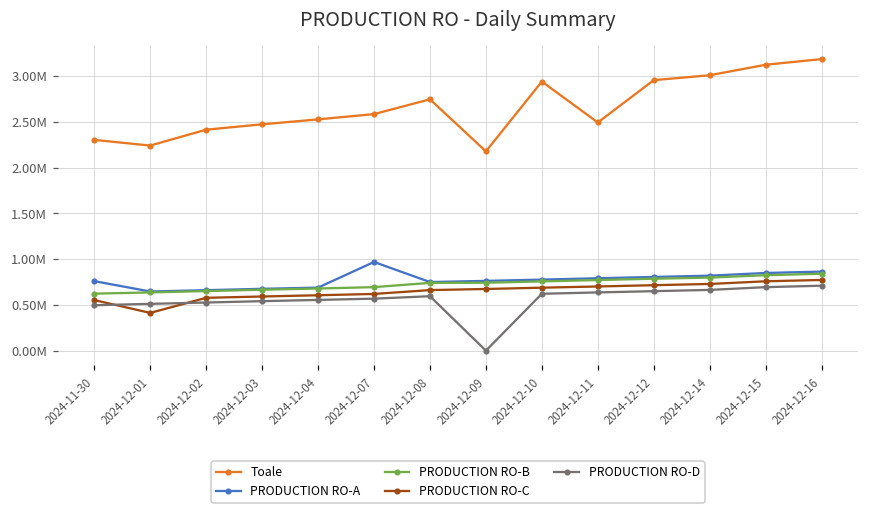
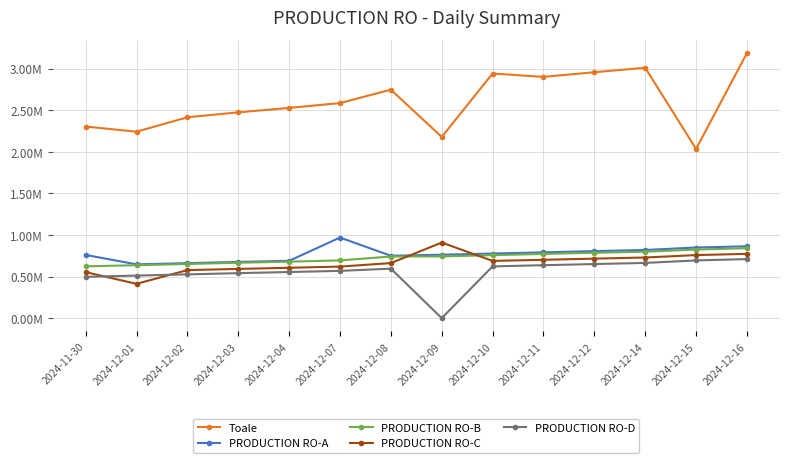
PRODUCTION RO-C, 2024-12-09: 700000 -> 900000
Toale, 2024-12-11: 2500000 -> 2900000
Toale, 2024-12-15: 3100000 -> 2000000
